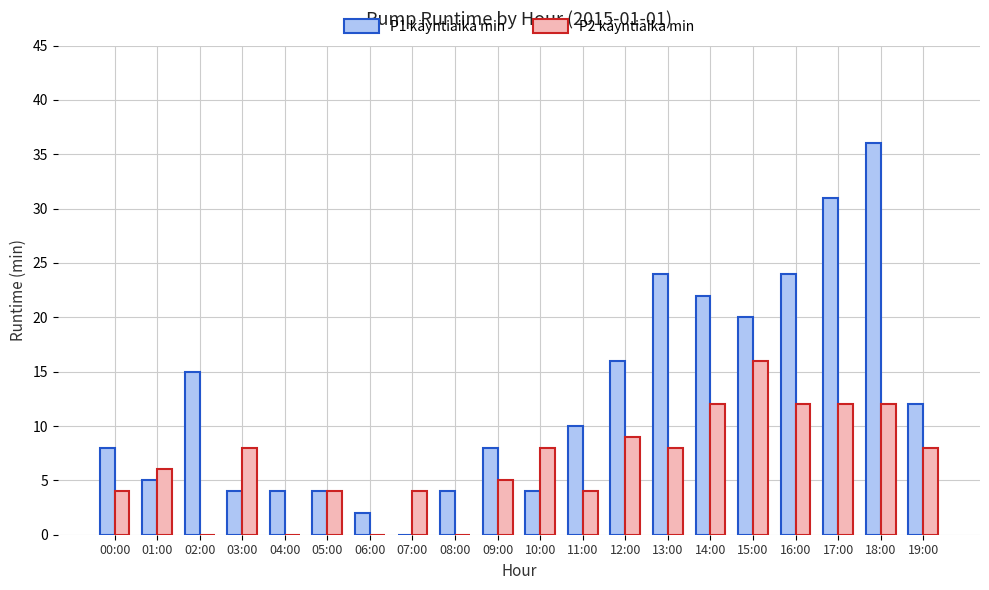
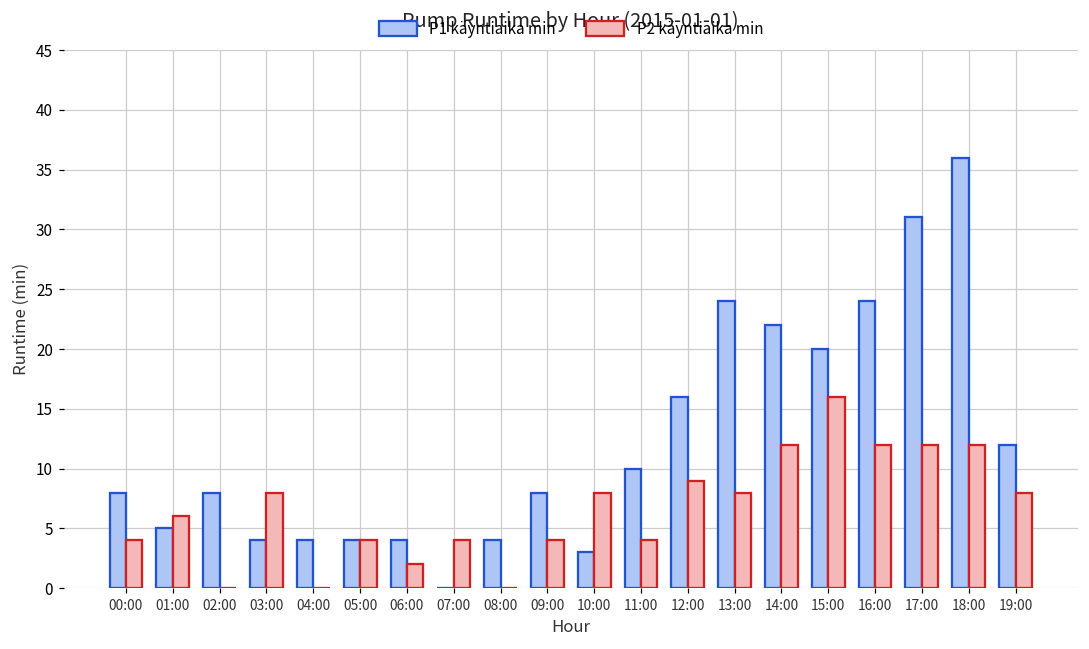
P1 käyntiaika min, 02:00: 15 -> 8
P1 käyntiaika min, 06:00: 2 -> 4
P2 käyntiaika min, 06:00: 0 -> 2
P2 käyntiaika min, 09:00: 5 -> 4
P1 käyntiaika min, 10:00: 4 -> 3
